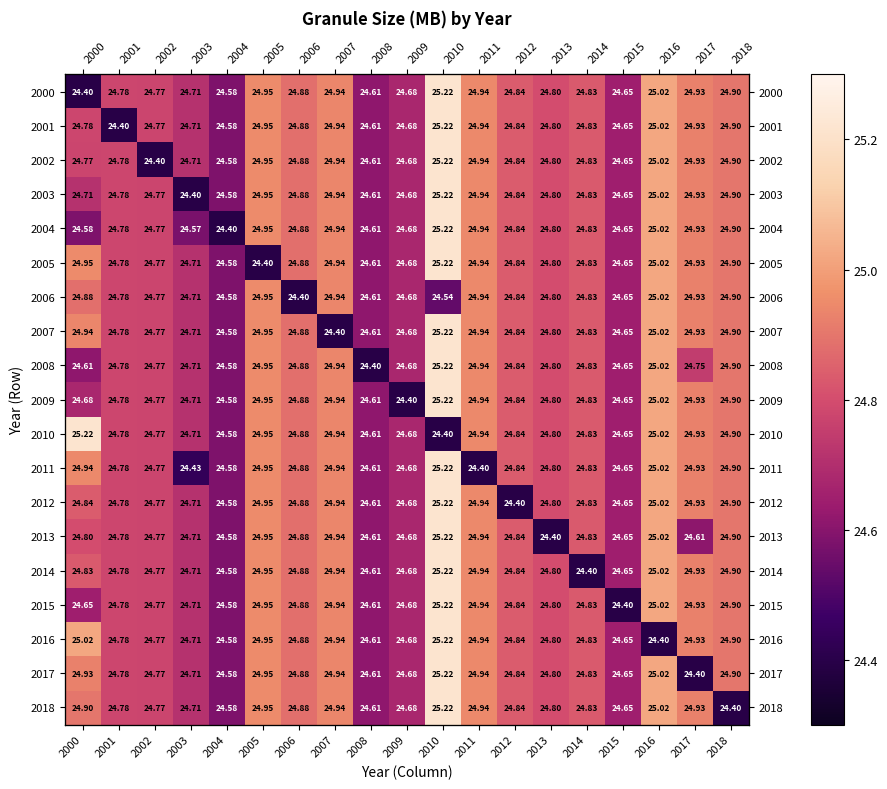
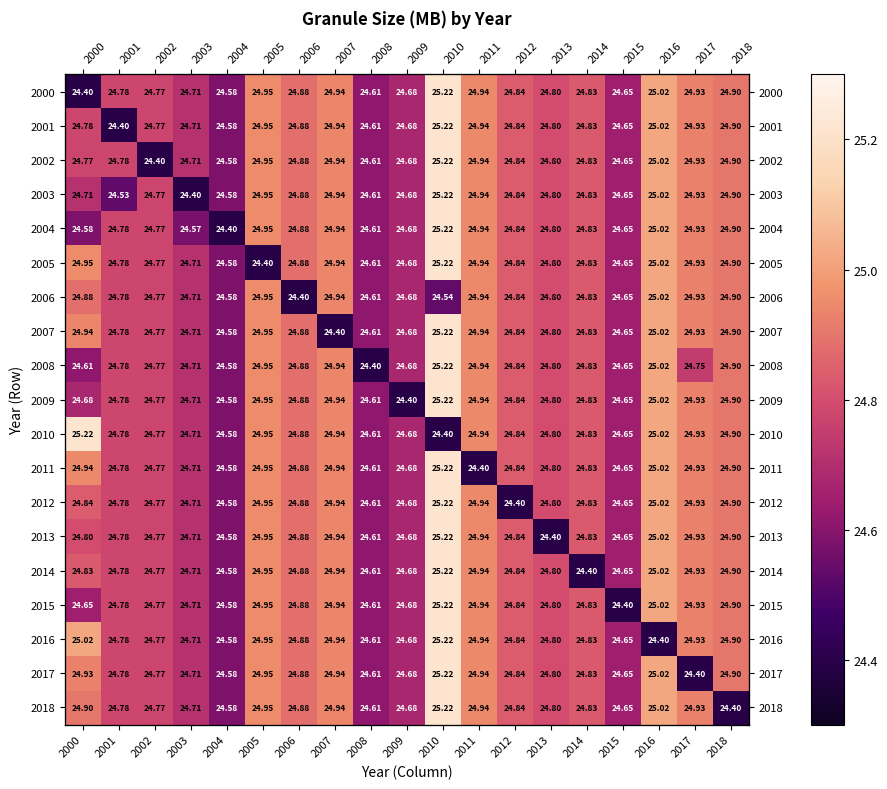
2003, 2001: 24.78 -> 24.53
2011, 2003: 24.43 -> 24.71
2013, 2017: 24.61 -> 24.93
